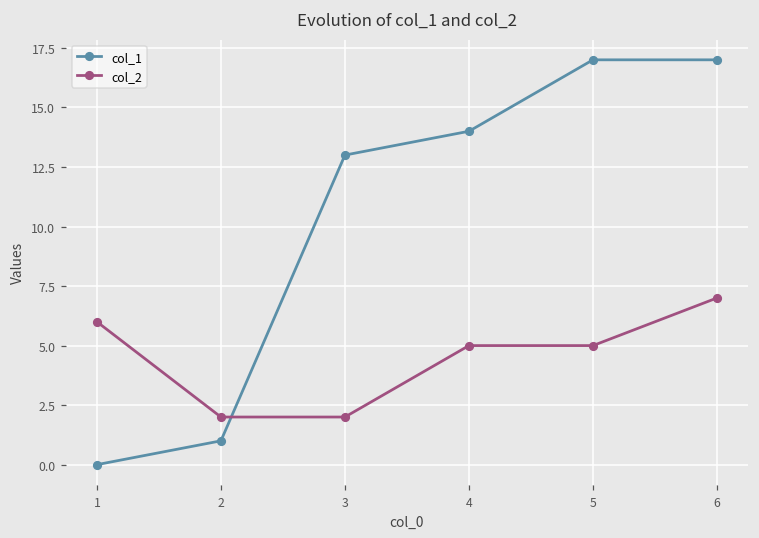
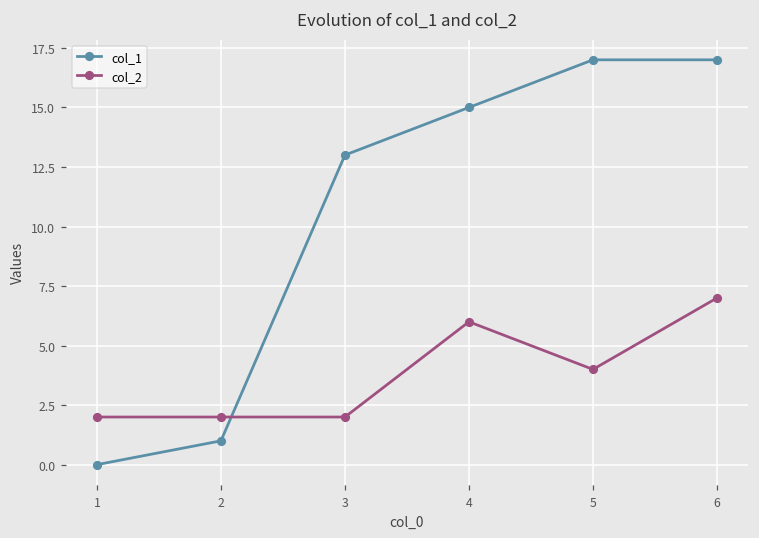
col_2, 1: 6 -> 2
col_1, 4: 14 -> 15
col_2, 4: 5 -> 6
col_2, 5: 5 -> 4
